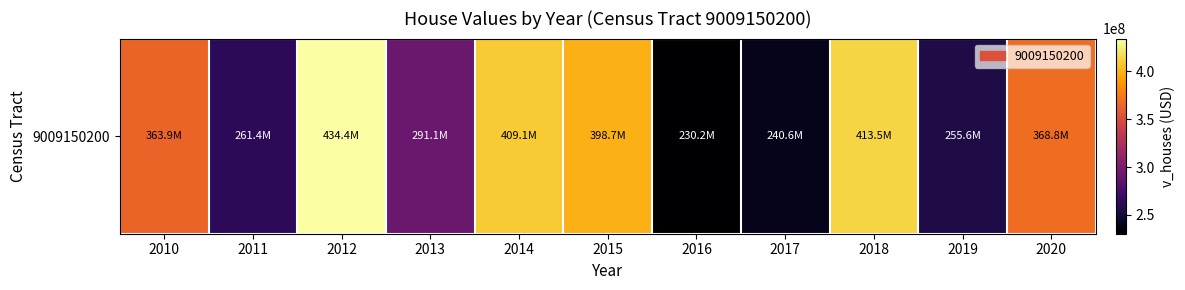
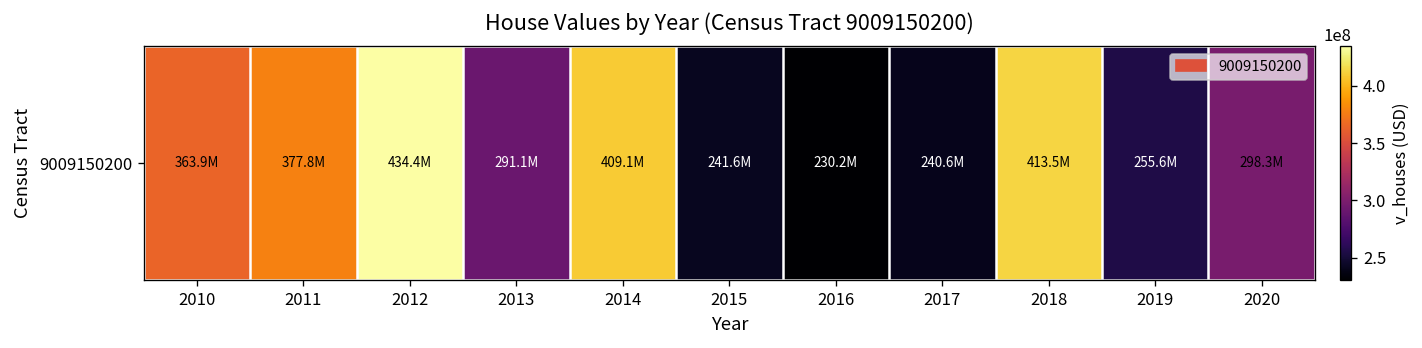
9009150200, 2011: 261.4M -> 377.8M
9009150200, 2015: 398.7M -> 241.6M
9009150200, 2020: 368.8M -> 298.3M
